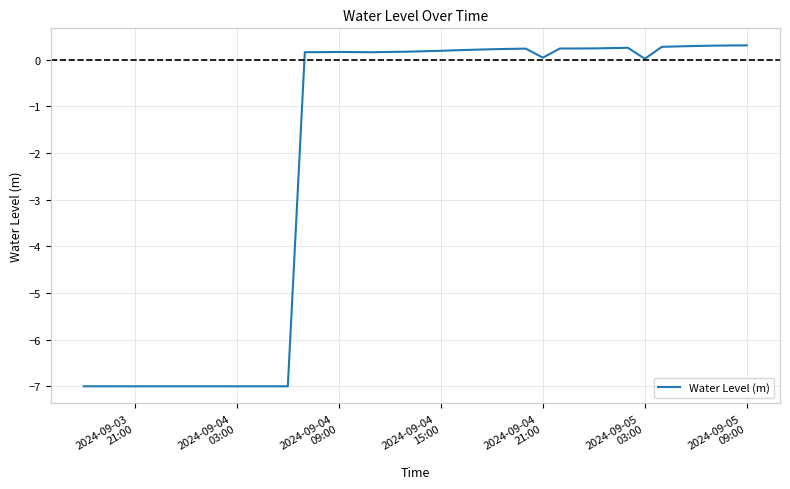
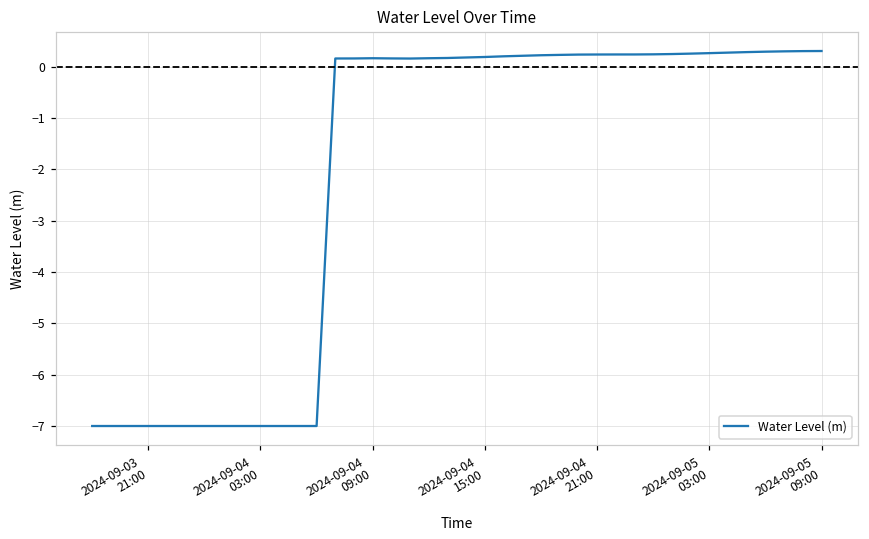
2024-09-04 21:00: 0.0 -> 0.2
2024-09-05 03:00: 0.0 -> 0.3
